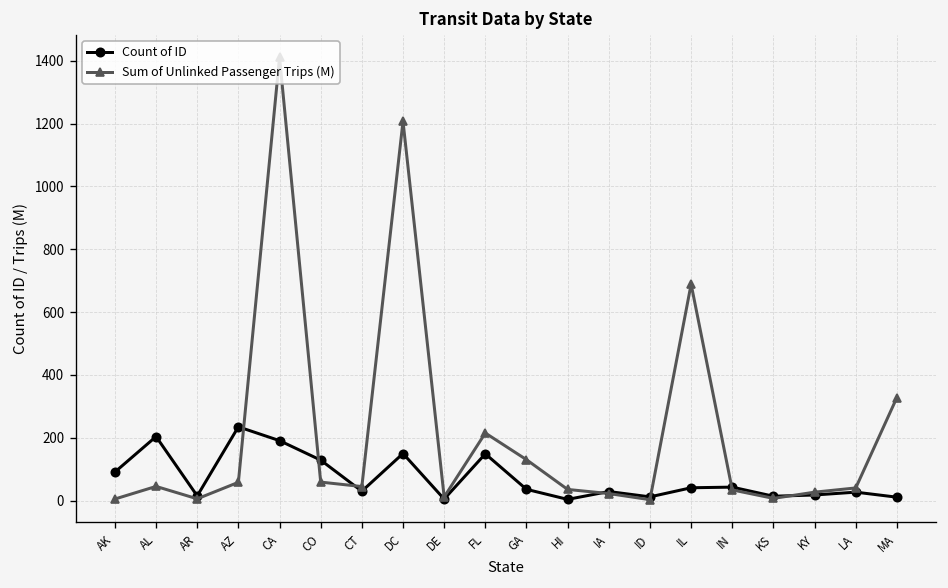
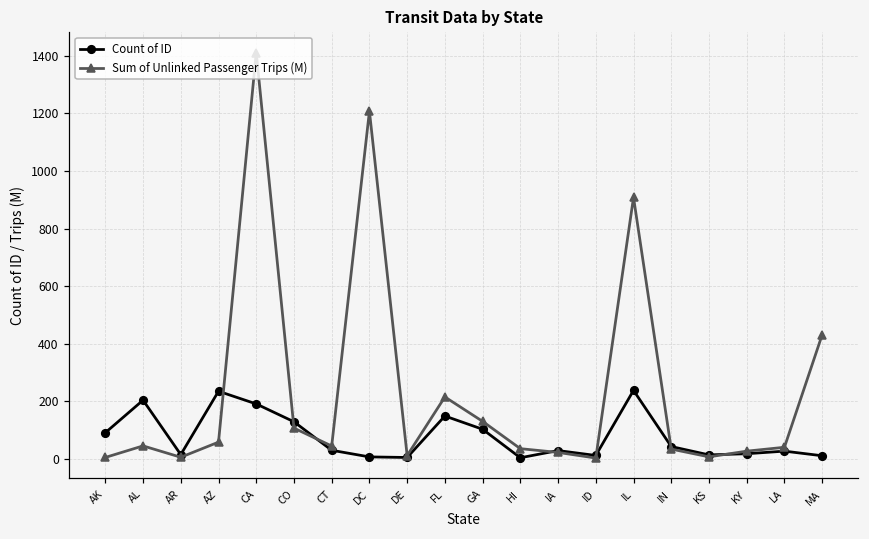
Sum of Unlinked Passenger Trips (M), CO: 60 -> 110
Count of ID, DC: 150 -> 10
Count of ID, GA: 40 -> 100
Count of ID, IL: 40 -> 240
Sum of Unlinked Passenger Trips (M), IL: 690 -> 910
Sum of Unlinked Passenger Trips (M), MA: 330 -> 430
